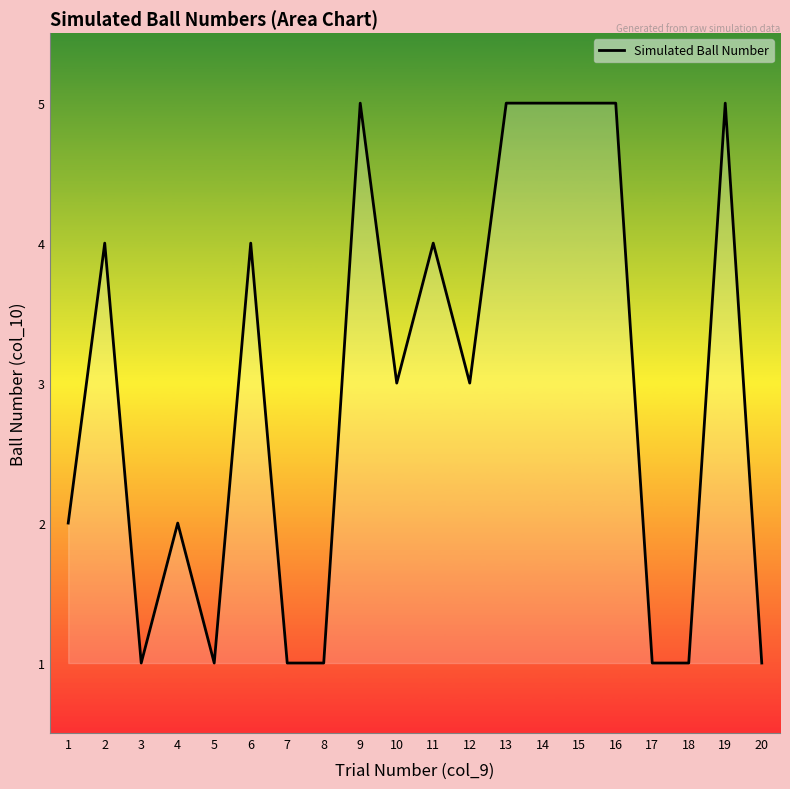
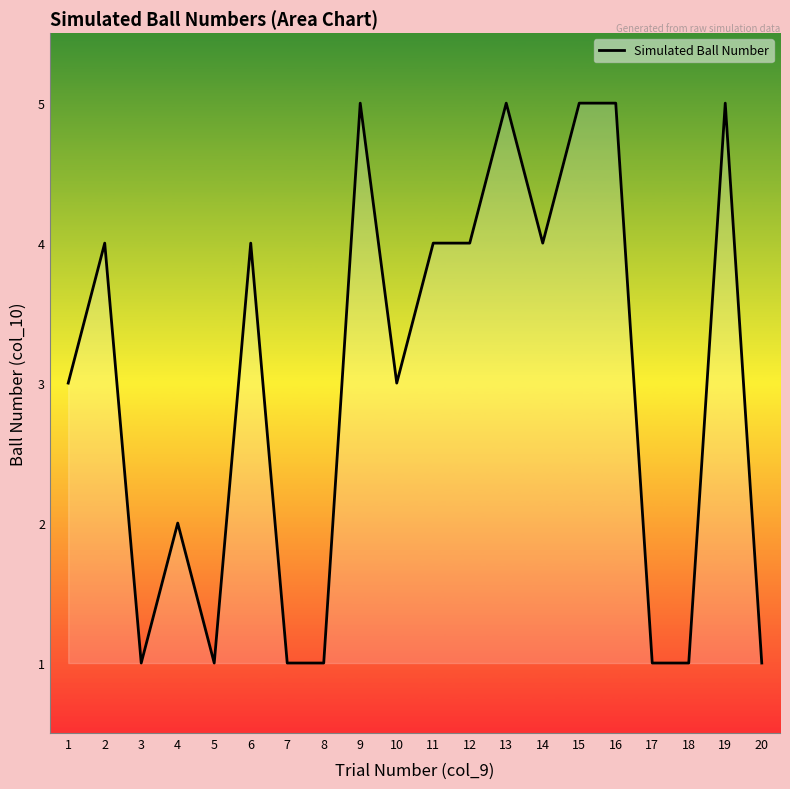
1: 2 -> 3
12: 3 -> 4
14: 5 -> 4
